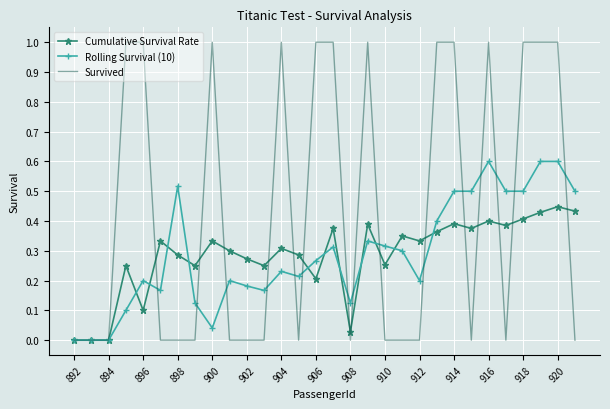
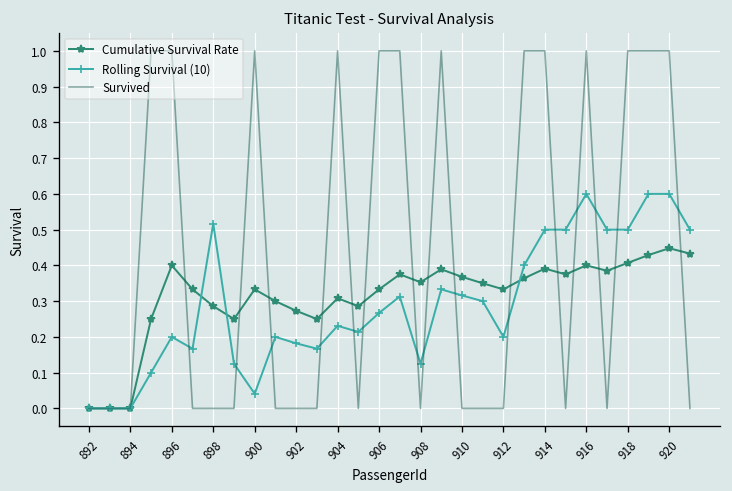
Cumulative Survival Rate, 896: 0.1 -> 0.4
Cumulative Survival Rate, 906: 0.21 -> 0.33
Cumulative Survival Rate, 908: 0.03 -> 0.35
Cumulative Survival Rate, 910: 0.25 -> 0.37
